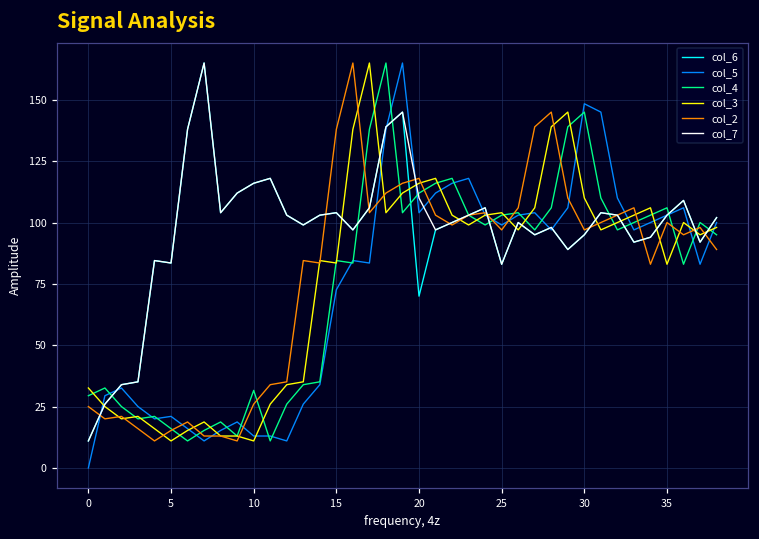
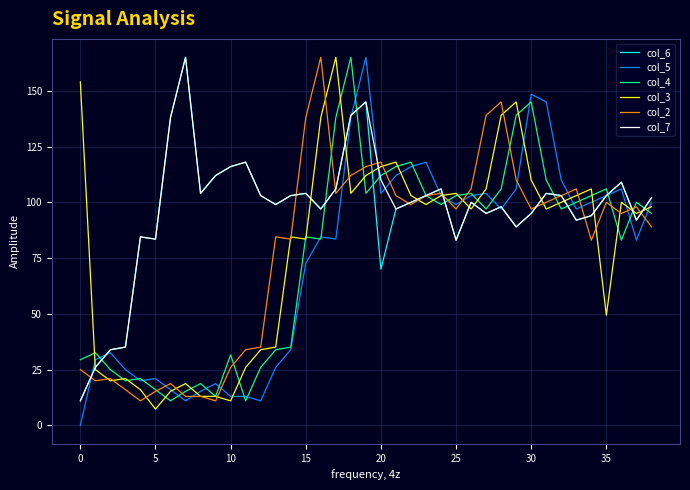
col_3, 0: 33 -> 154
col_3, 5: 11 -> 7
col_3, 35: 83 -> 49
